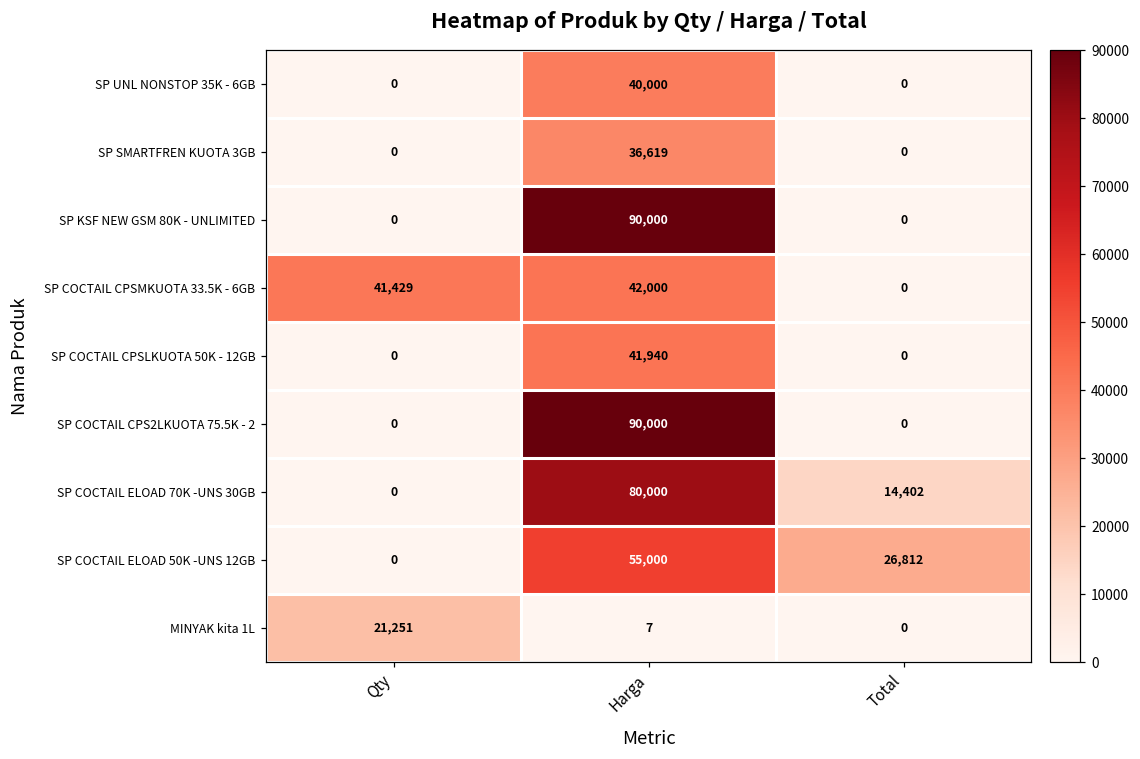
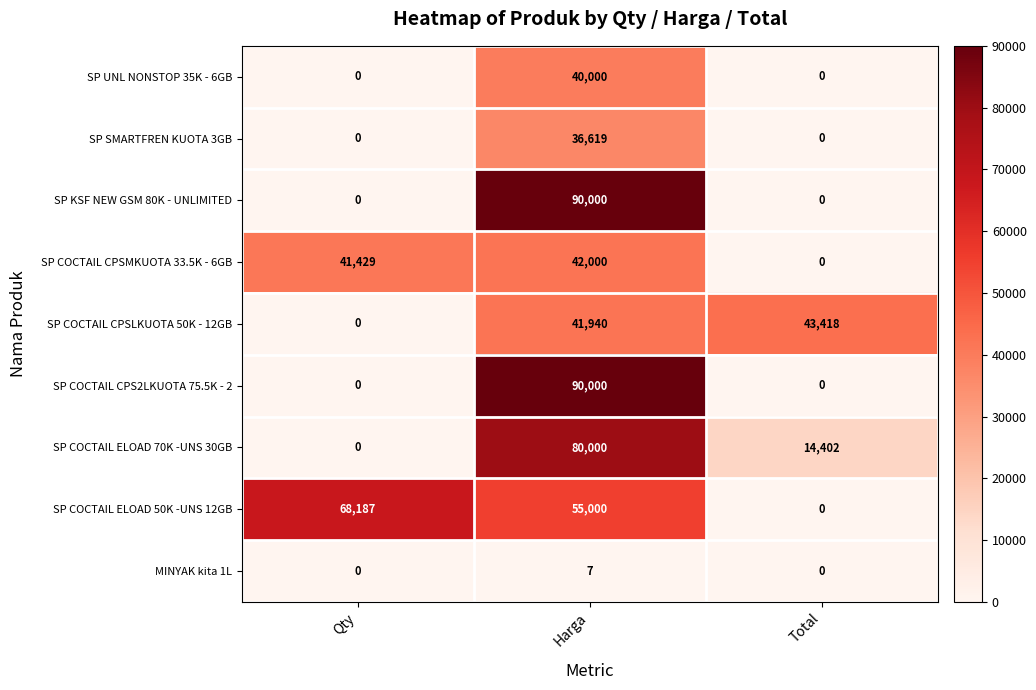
SP COCTAIL CPSLKUOTA 50K - 12GB, Total: 0 -> 43,418
SP COCTAIL ELOAD 50K -UNS 12GB, Qty: 0 -> 68,187
SP COCTAIL ELOAD 50K -UNS 12GB, Total: 26,812 -> 0
MINYAK kita 1L, Qty: 21,251 -> 0
